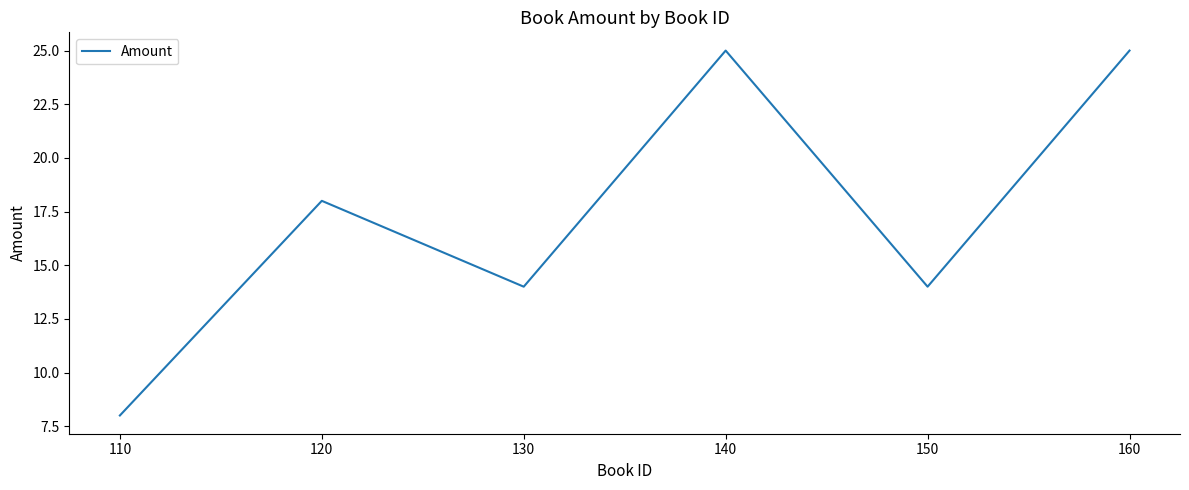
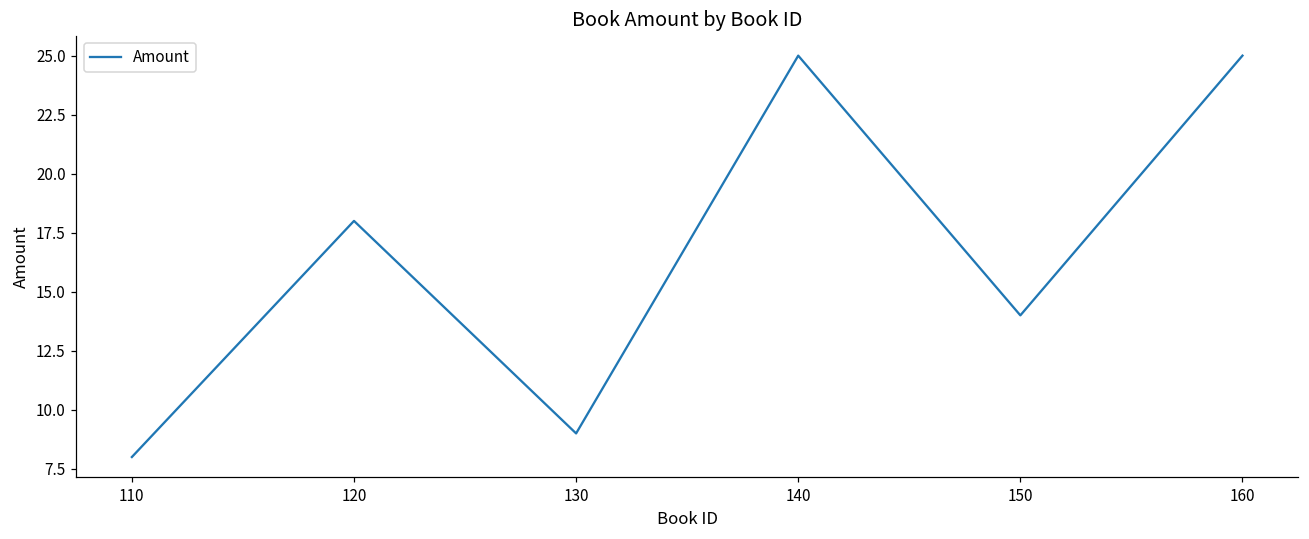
130: 14 -> 9
